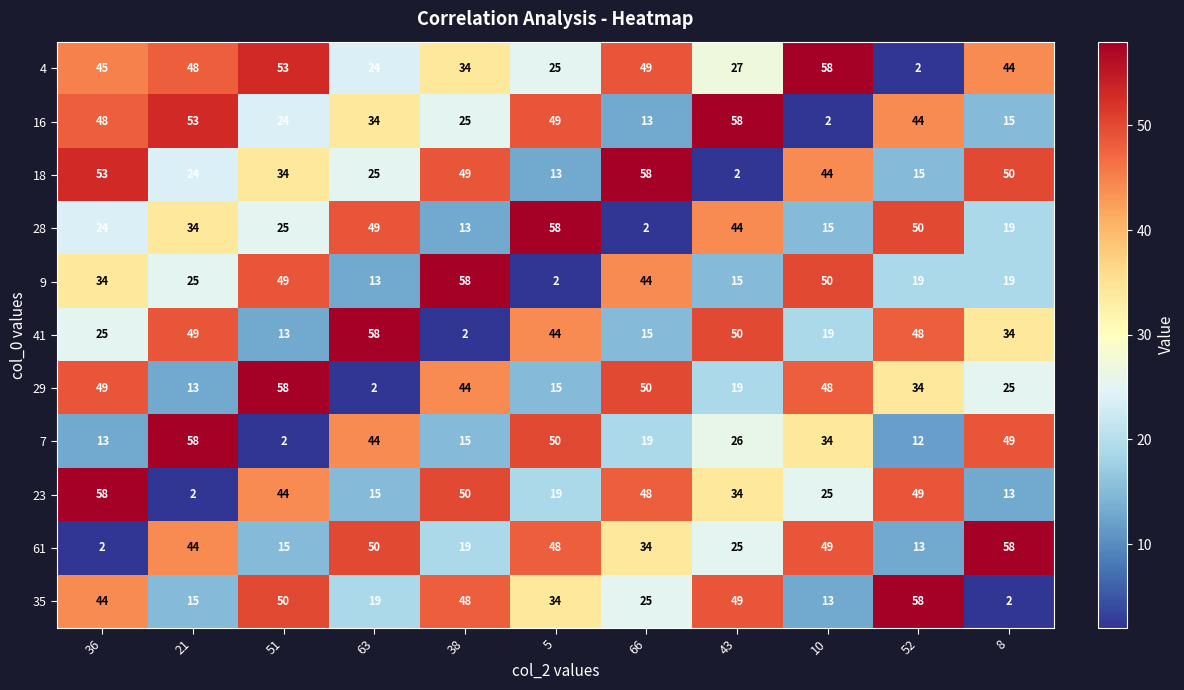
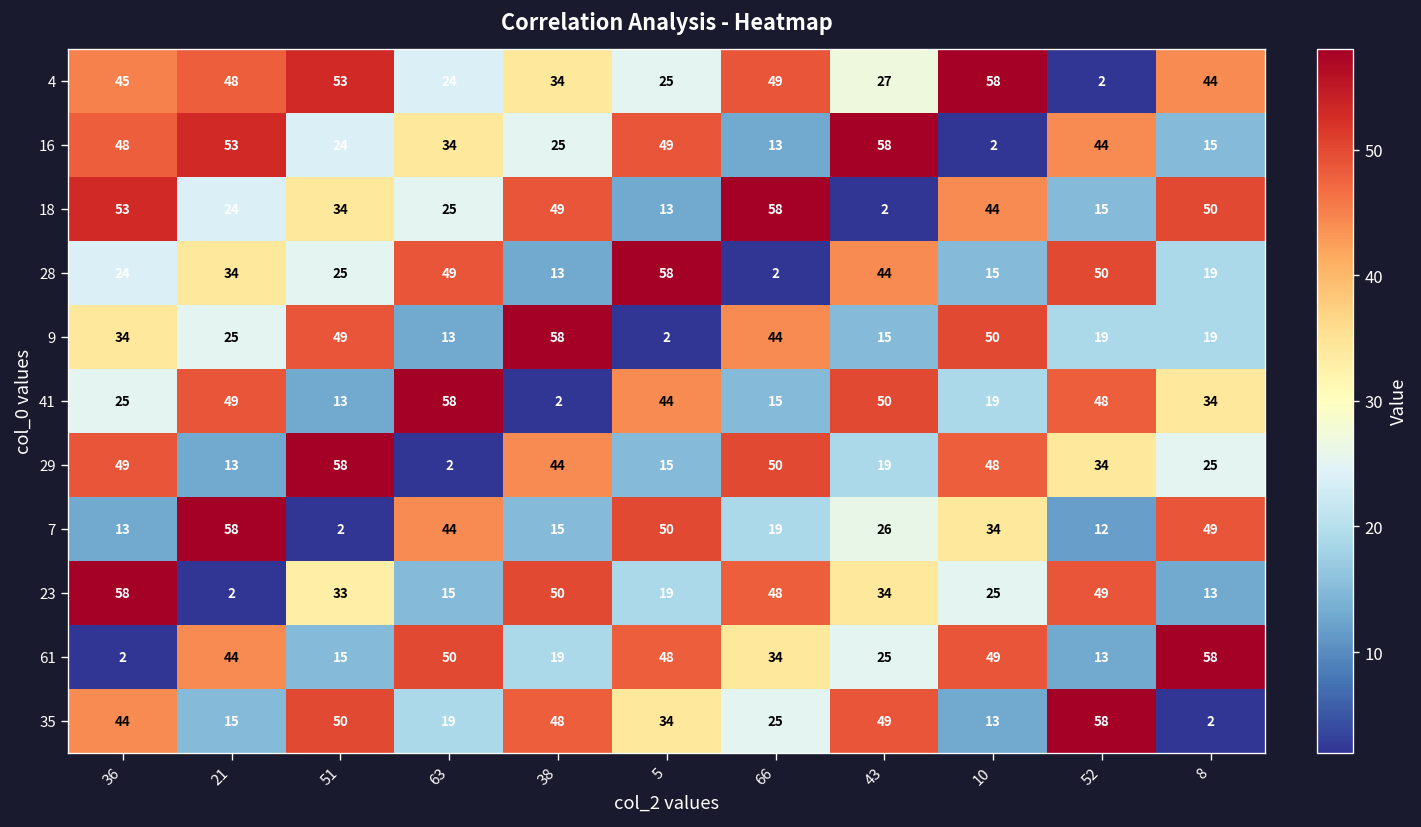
23, 51: 44 -> 33
